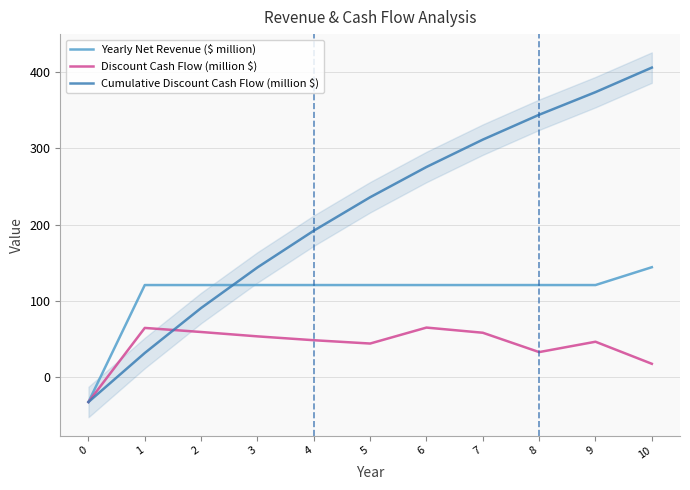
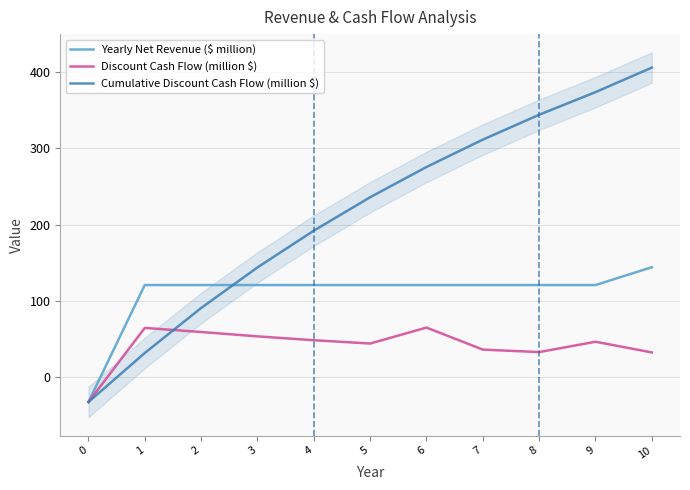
Discount Cash Flow (million $), 7: 60 -> 40
Discount Cash Flow (million $), 10: 20 -> 30
